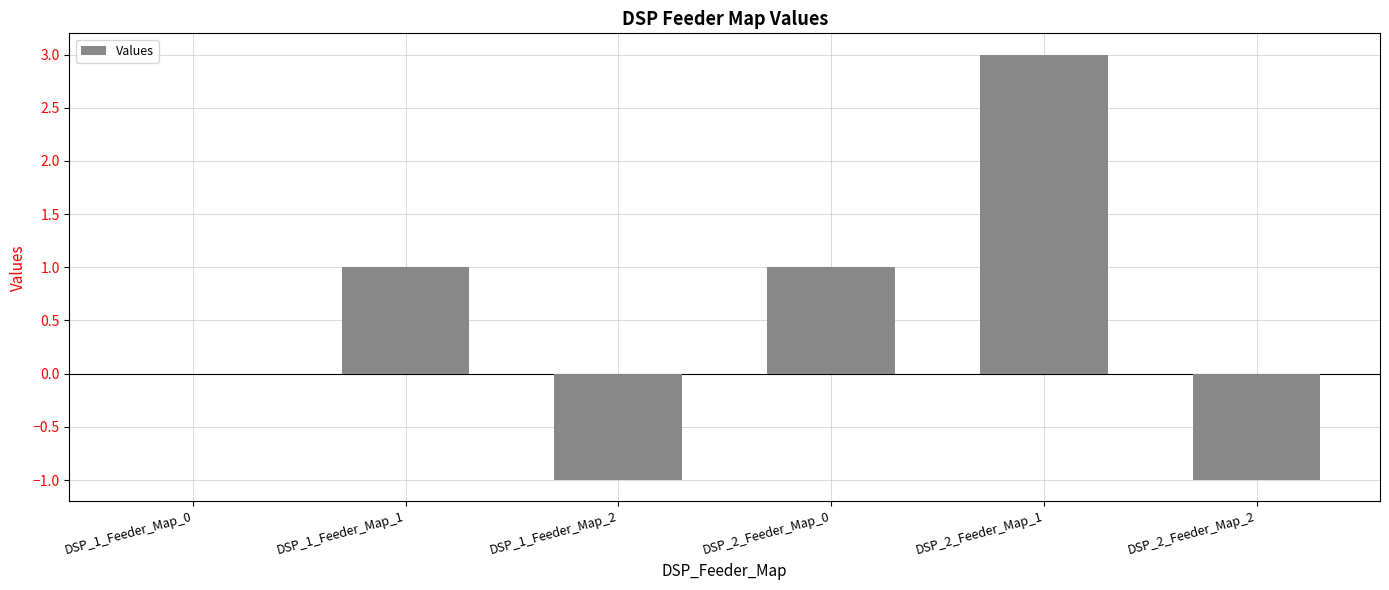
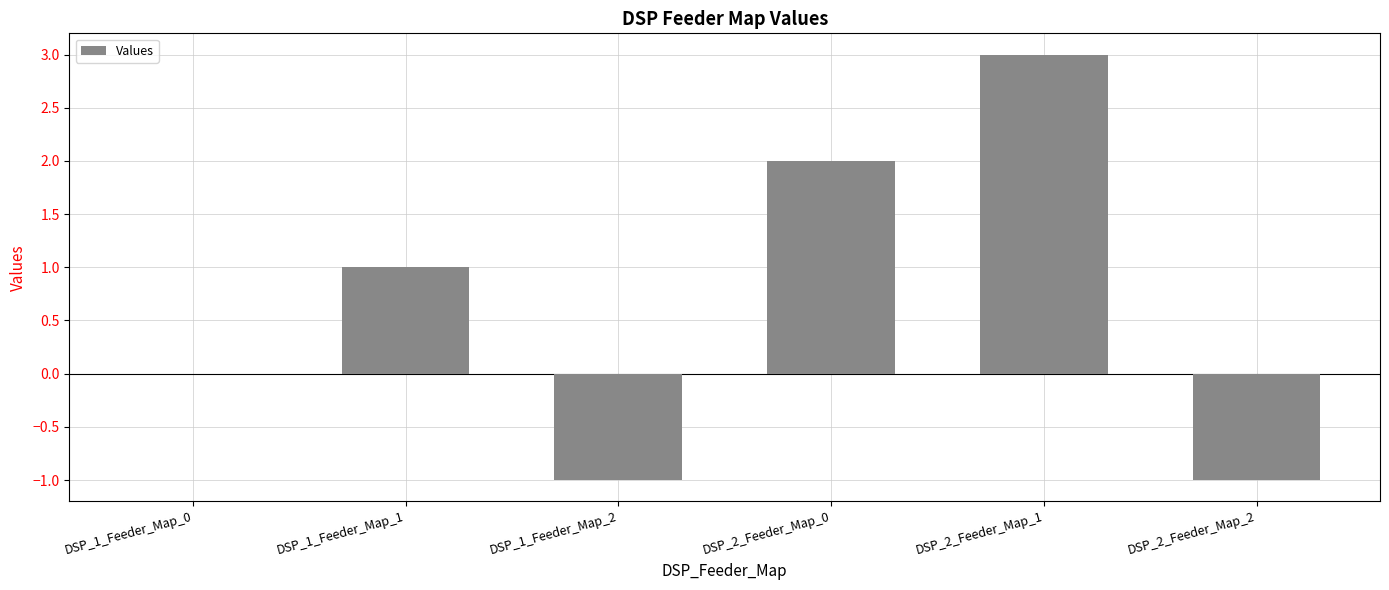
DSP_2_Feeder_Map_0: 1 -> 2
